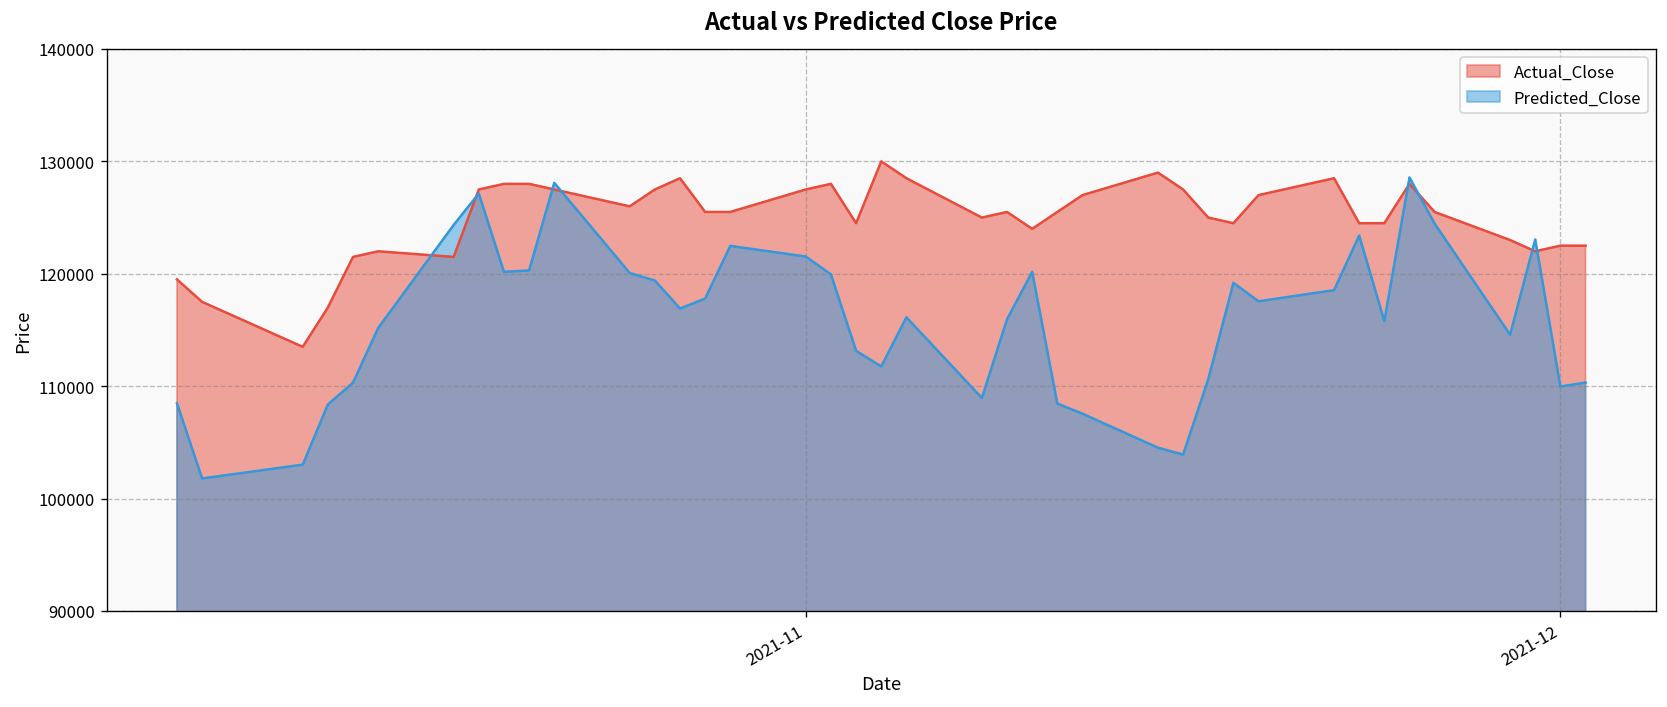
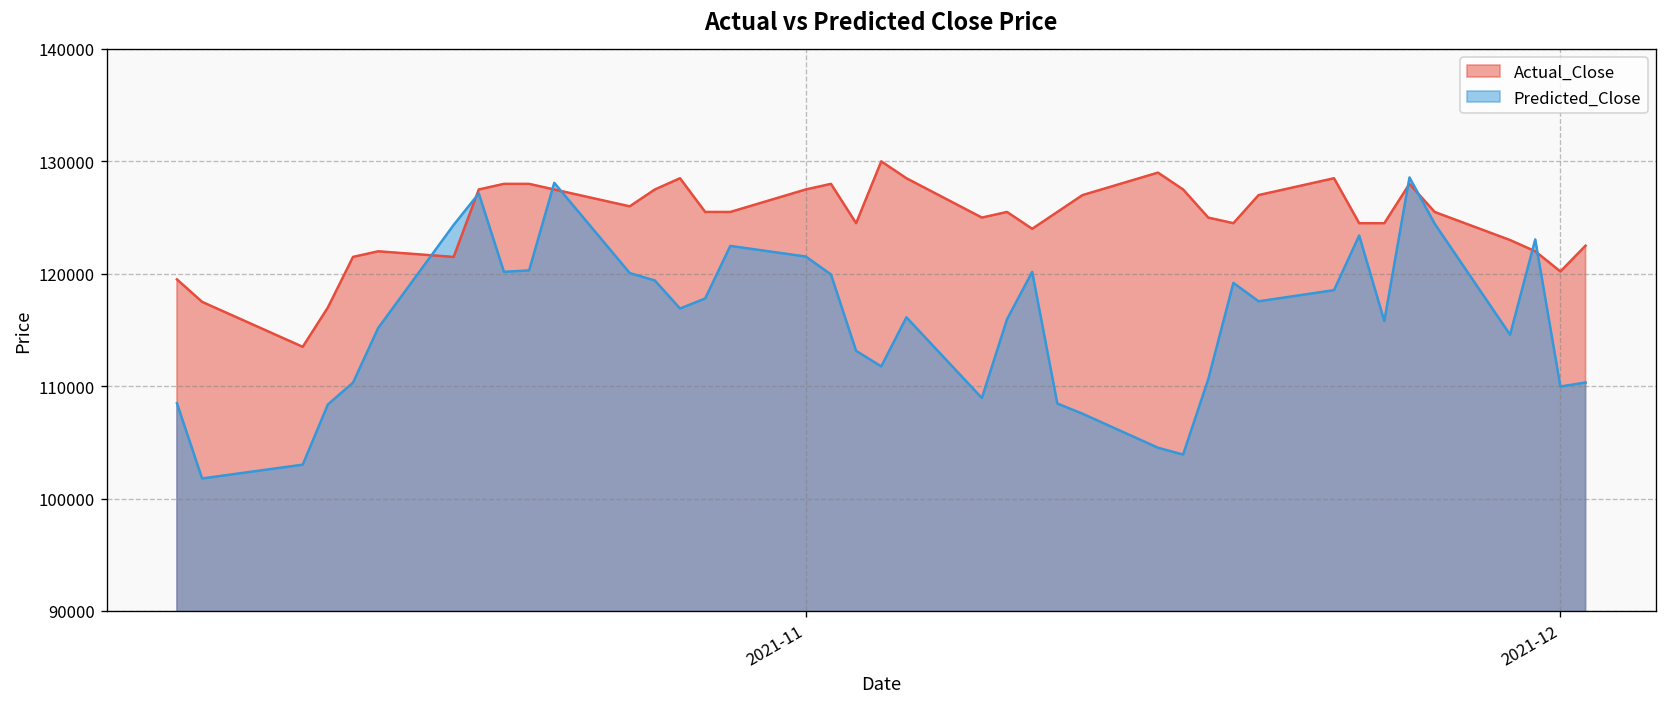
Actual_Close, 2021-12: 123000 -> 120000
